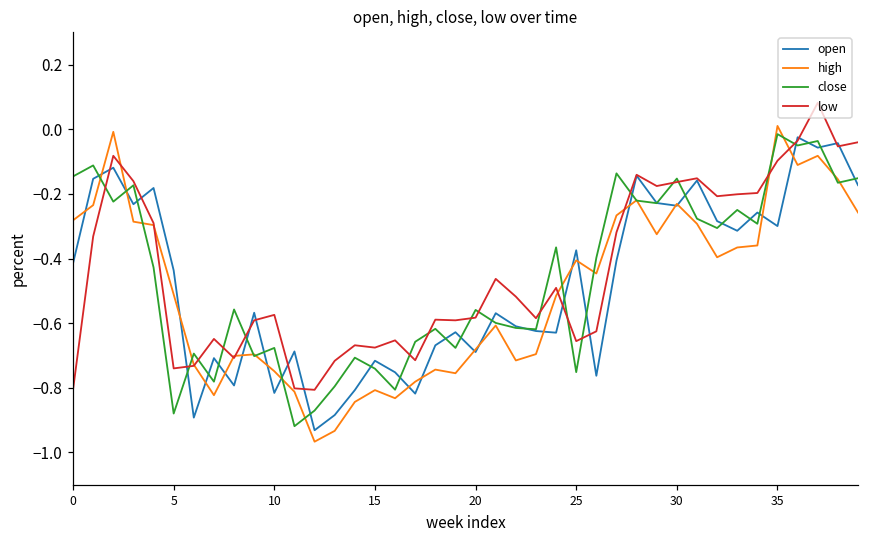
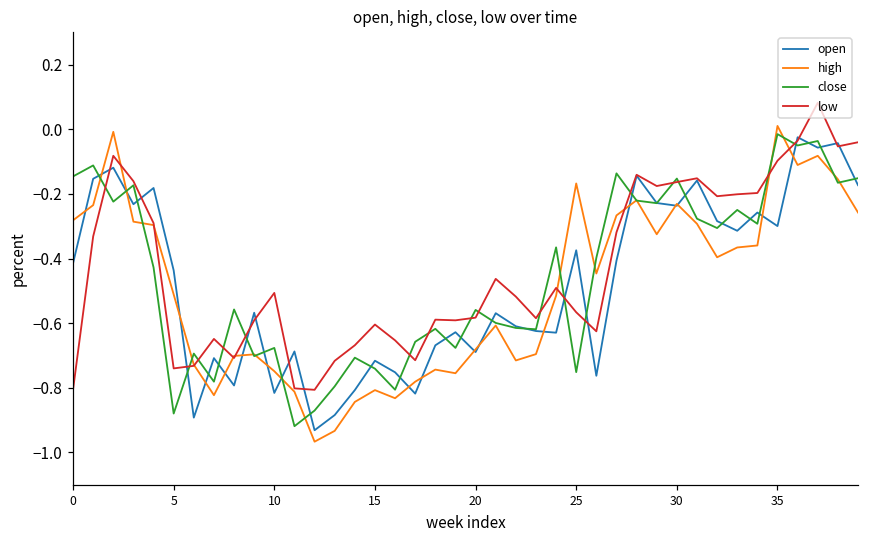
low, 10: -0.57 -> -0.51
low, 15: -0.68 -> -0.60
high, 25: -0.41 -> -0.17
low, 25: -0.66 -> -0.57
